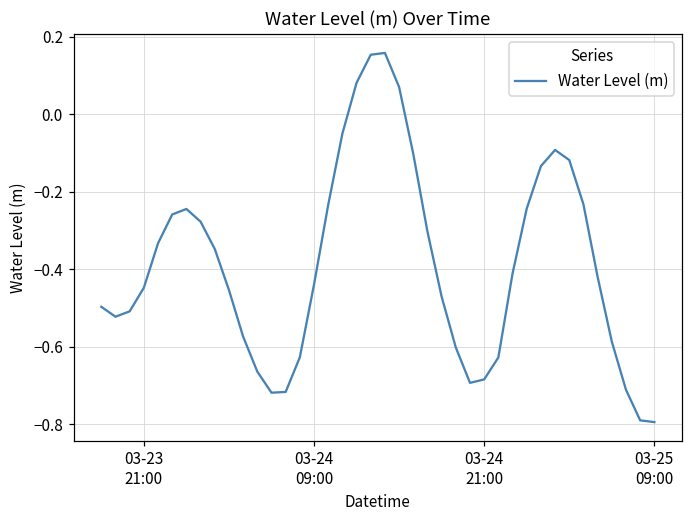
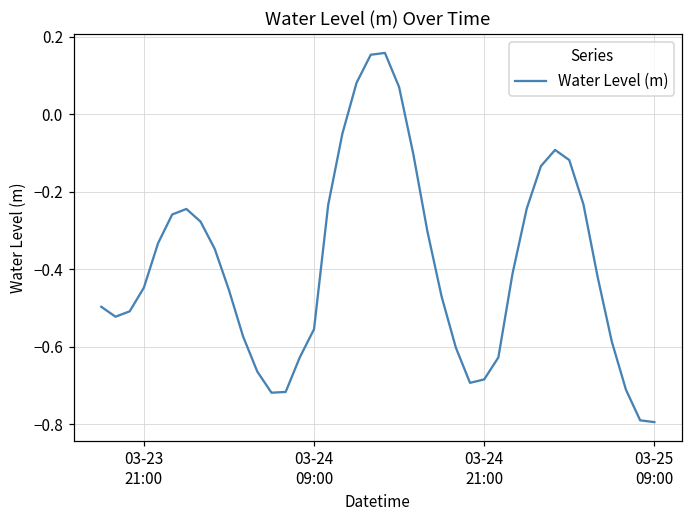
03-24 09:00: -0.44 -> -0.55
